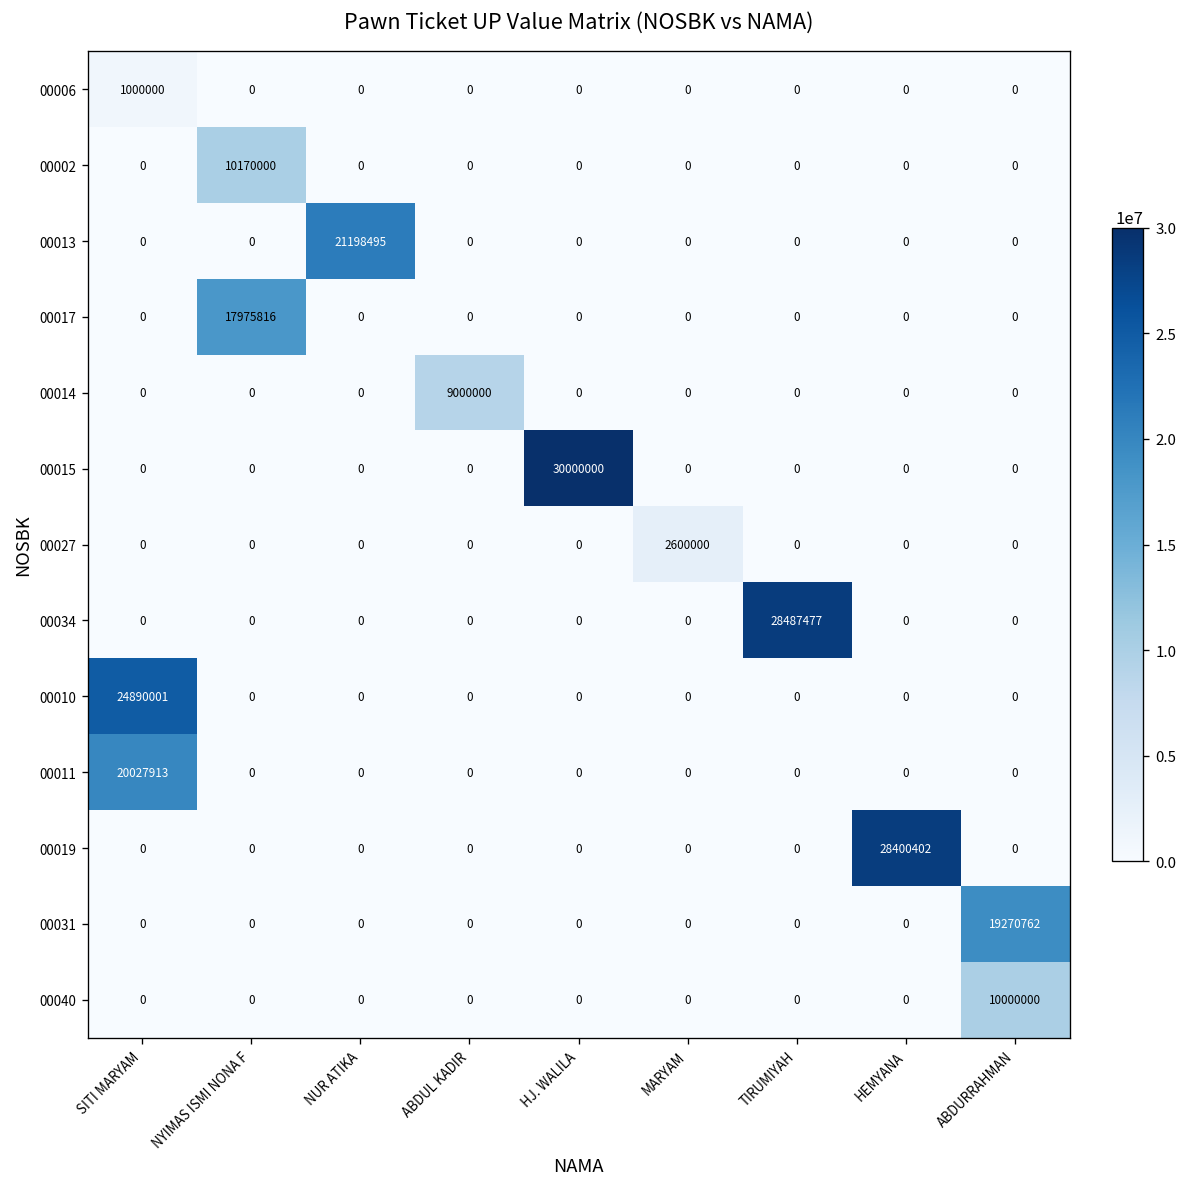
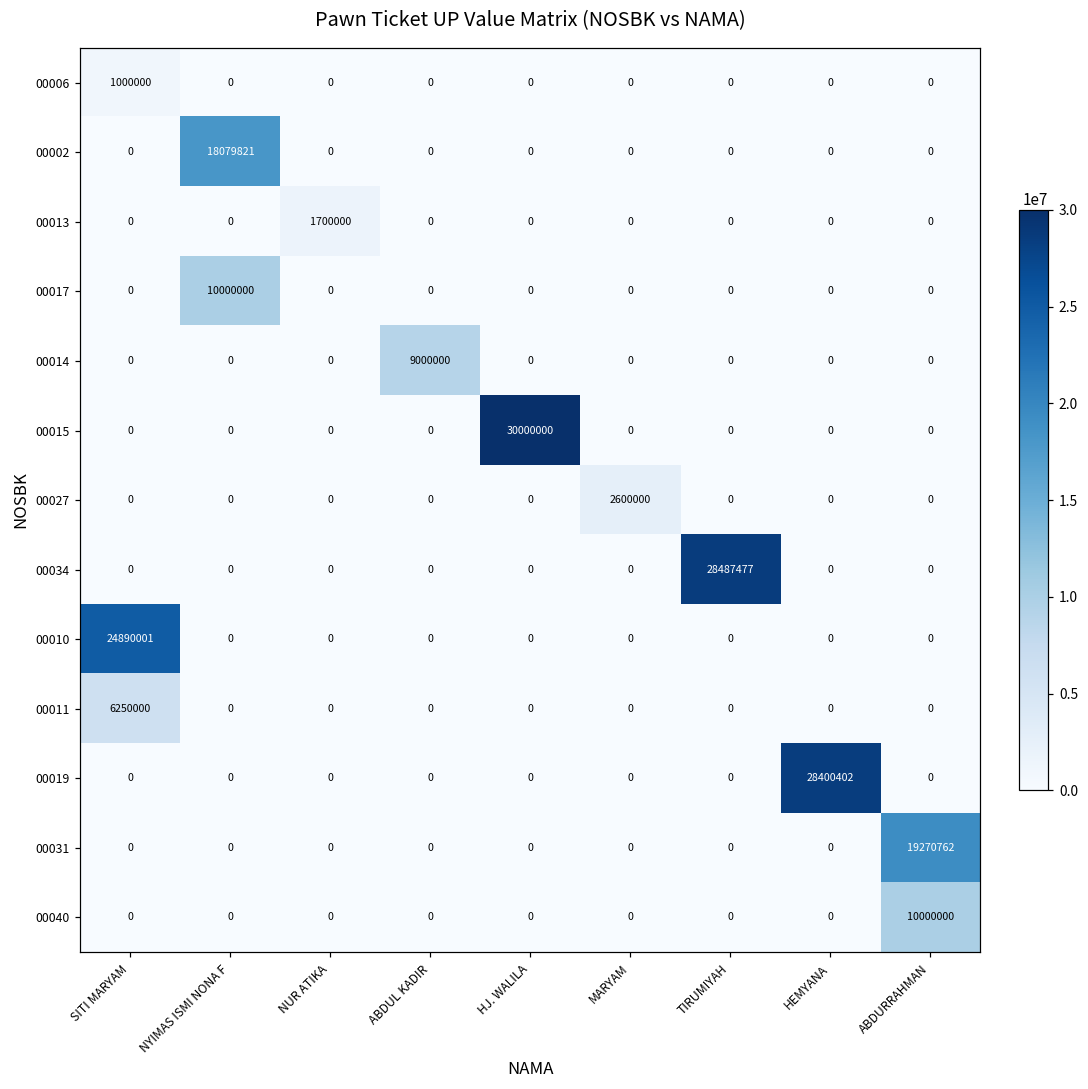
00002, NYIMAS ISMI NONA F: 10170000 -> 18079821
00013, NUR ATIKA: 21198495 -> 1700000
00017, NYIMAS ISMI NONA F: 17975816 -> 10000000
00011, SITI MARYAM: 20027913 -> 6250000
